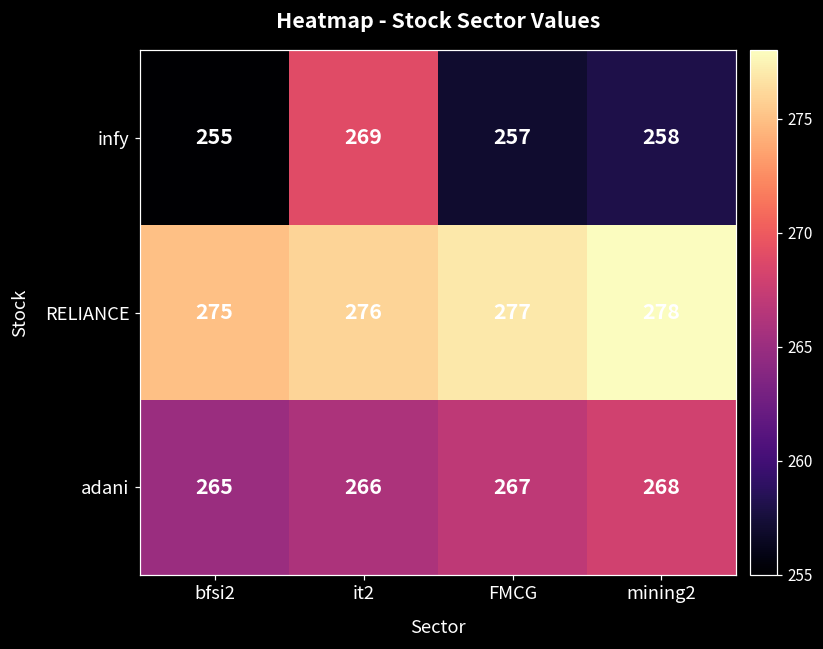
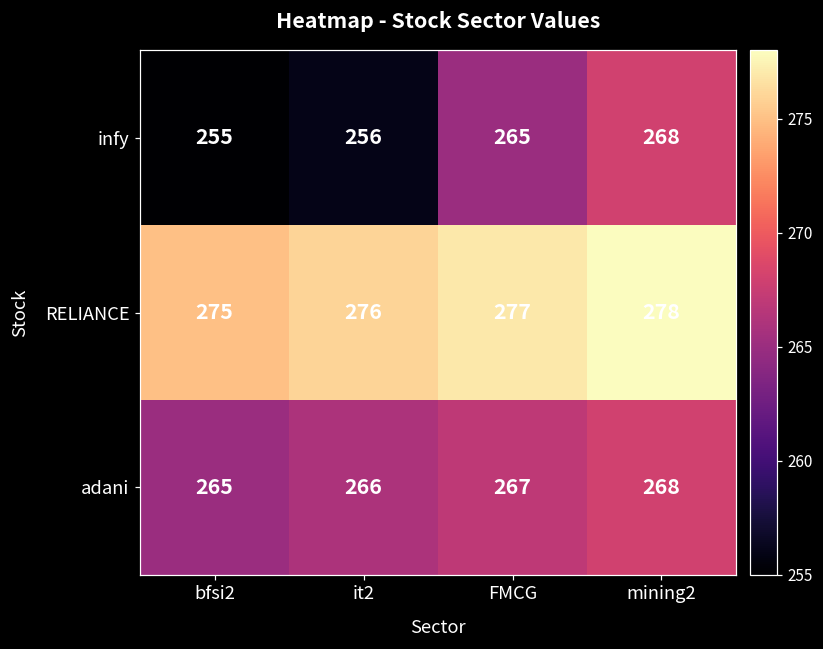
infy, it2: 269 -> 256
infy, FMCG: 257 -> 265
infy, mining2: 258 -> 268
